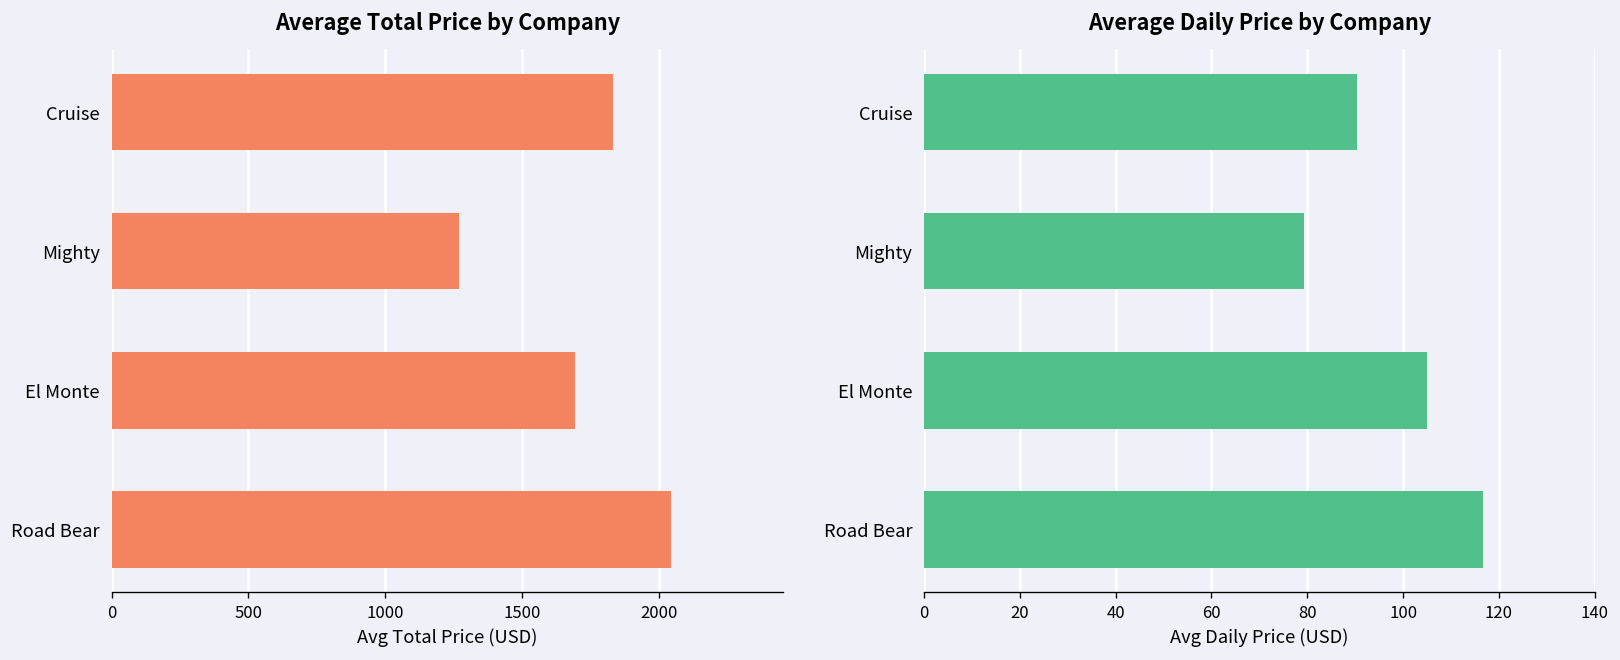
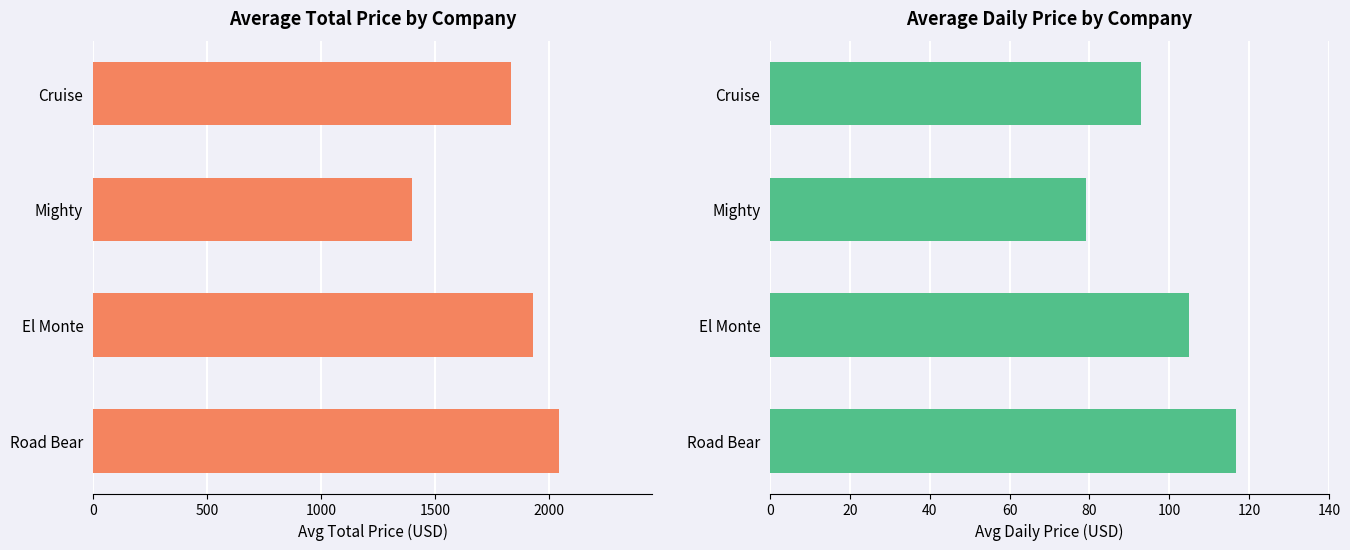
Average Total Price by Company, Mighty: 1270 -> 1400
Average Total Price by Company, El Monte: 1690 -> 1930
Average Daily Price by Company, Cruise: 90 -> 93
